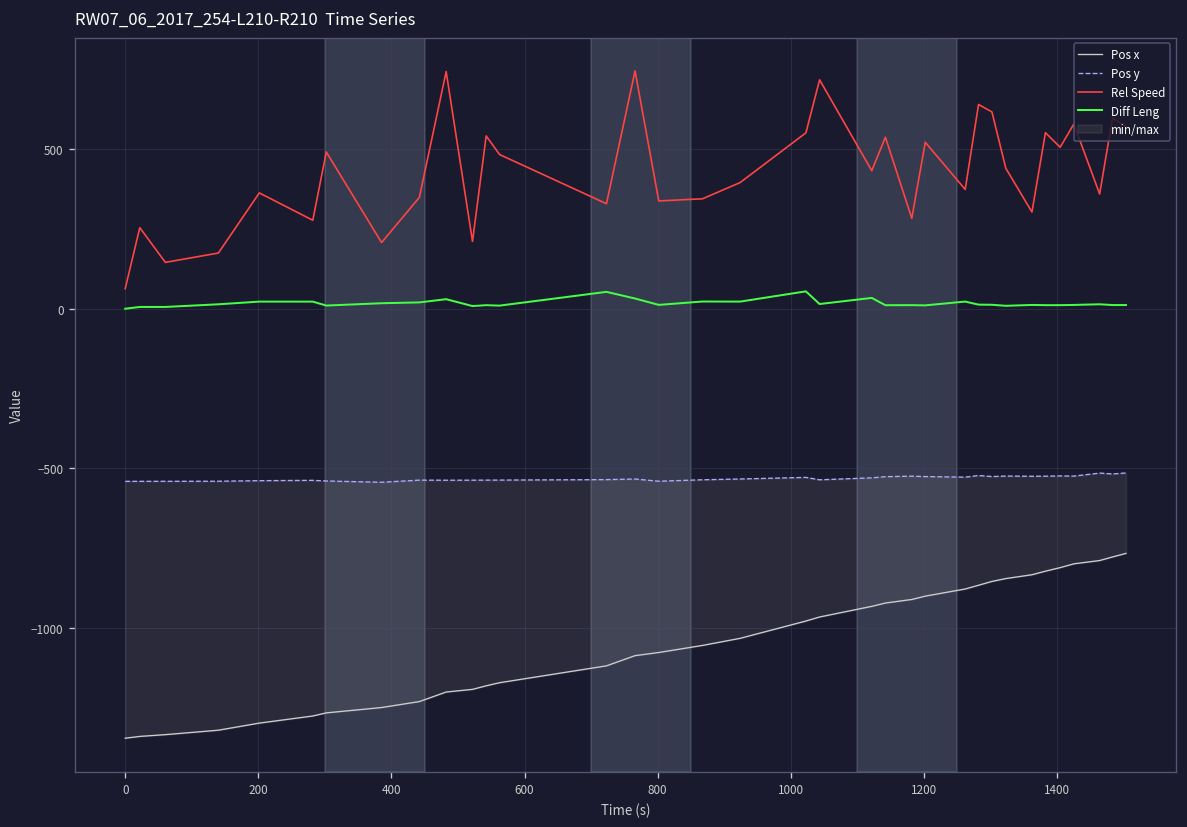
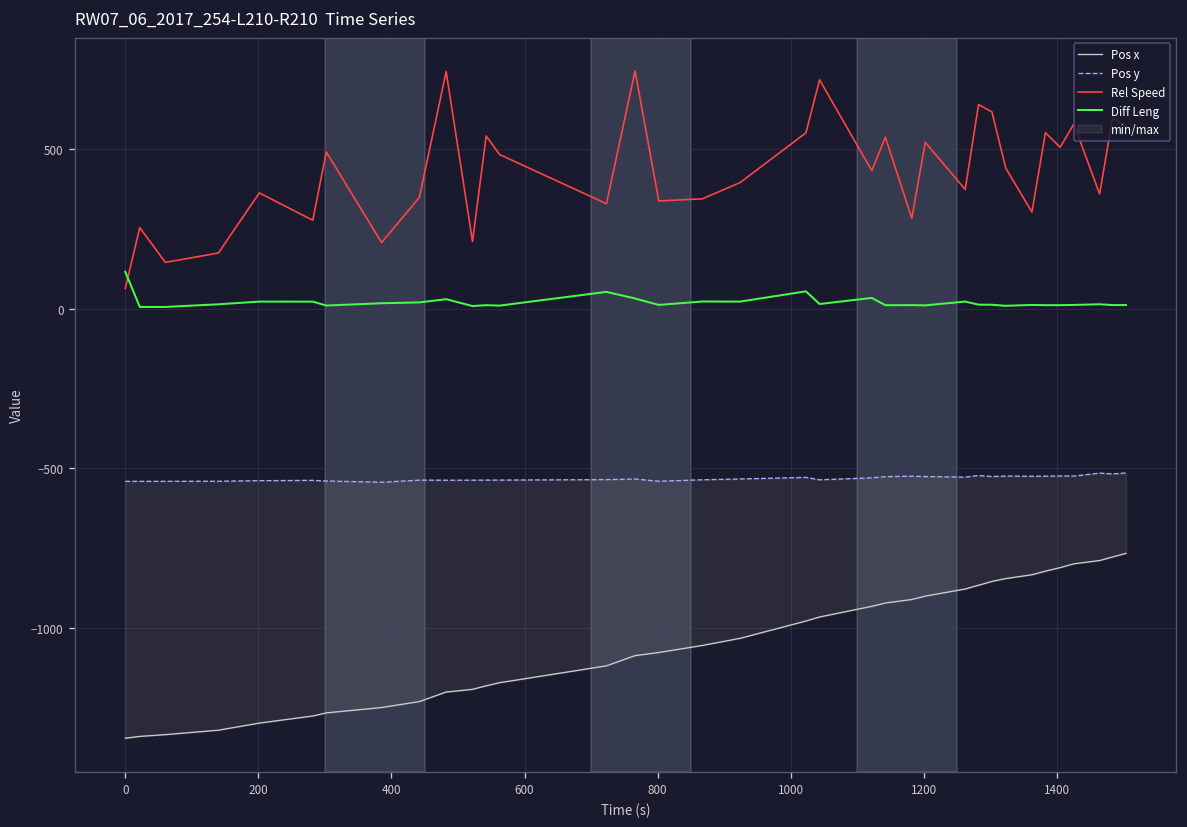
Diff Leng, 0: 0 -> 120
